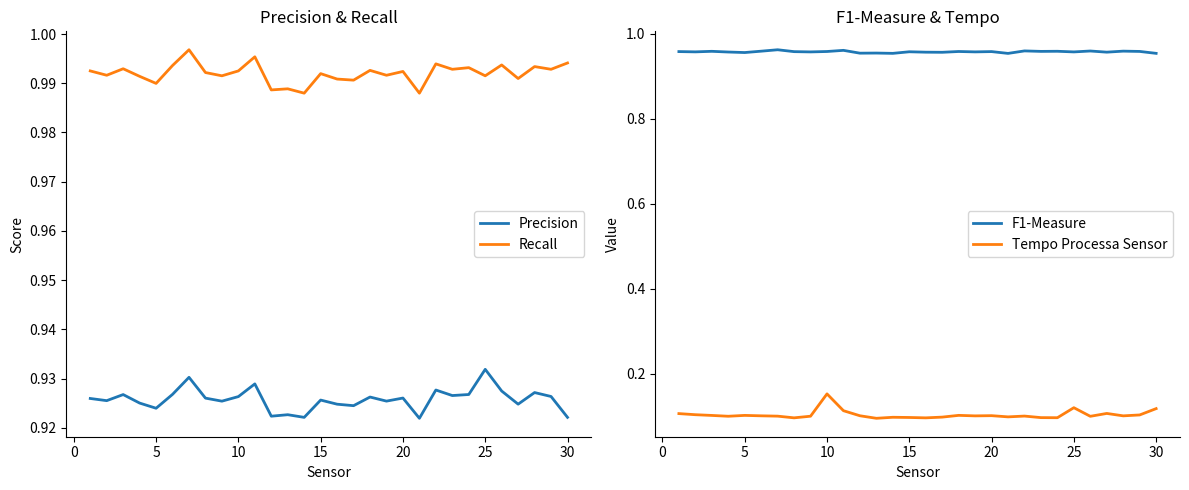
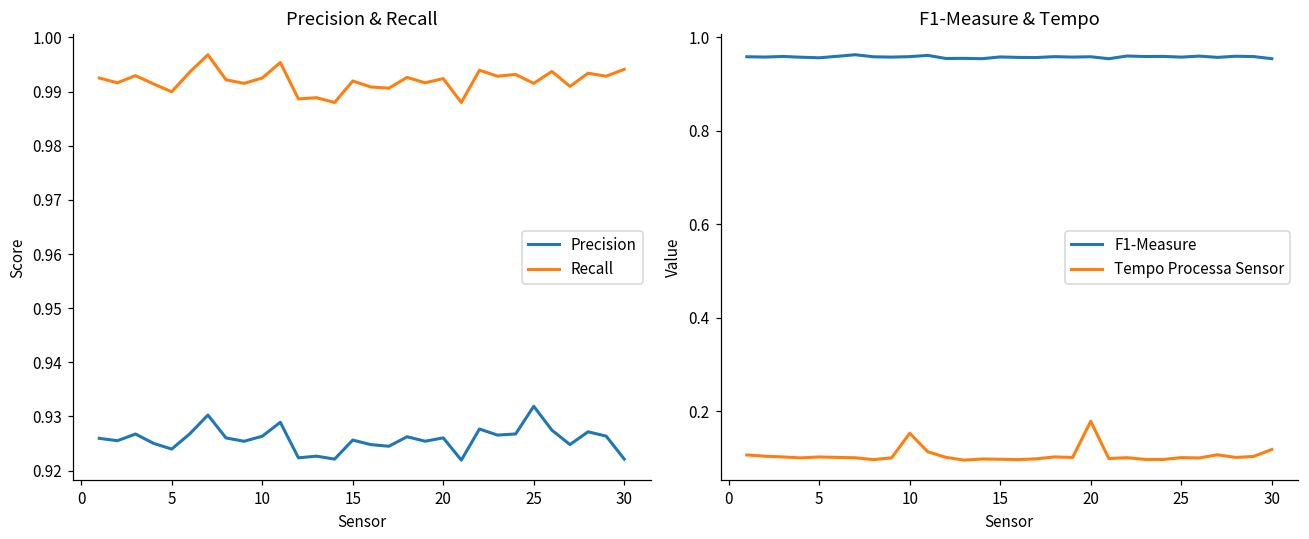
F1-Measure & Tempo, Tempo Processa Sensor, 20: 0.10 -> 0.18
F1-Measure & Tempo, Tempo Processa Sensor, 25: 0.12 -> 0.10
